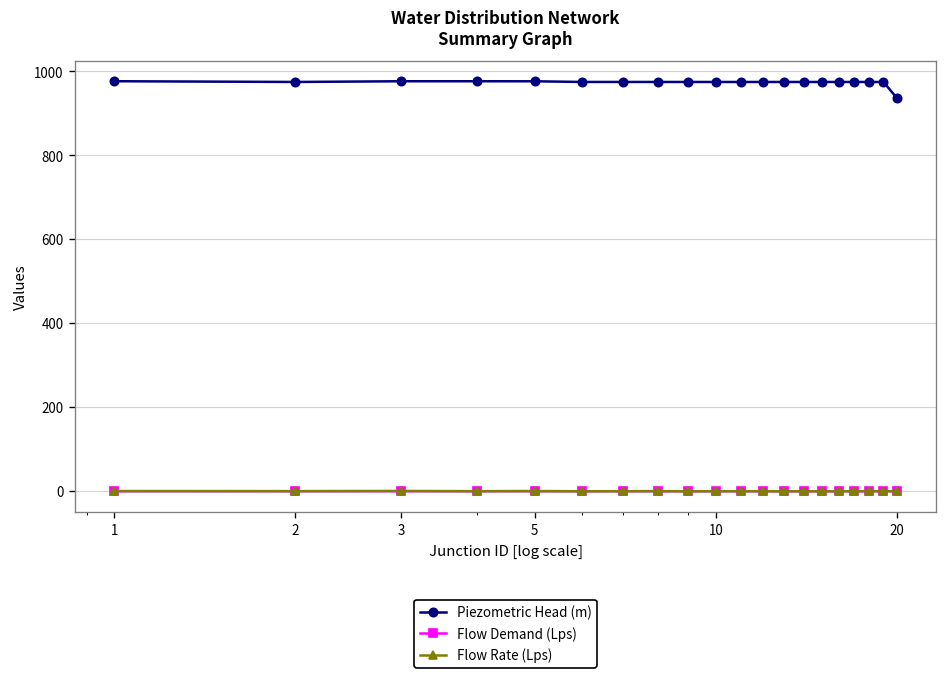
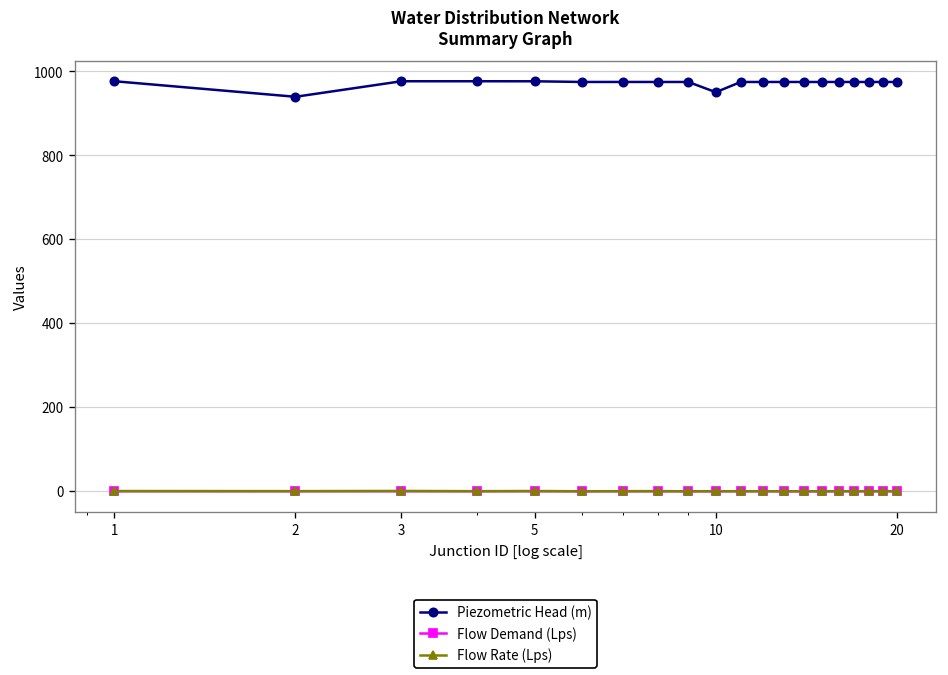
Piezometric Head (m), 2: 980 -> 940
Piezometric Head (m), 10: 980 -> 950
Piezometric Head (m), 20: 940 -> 980
